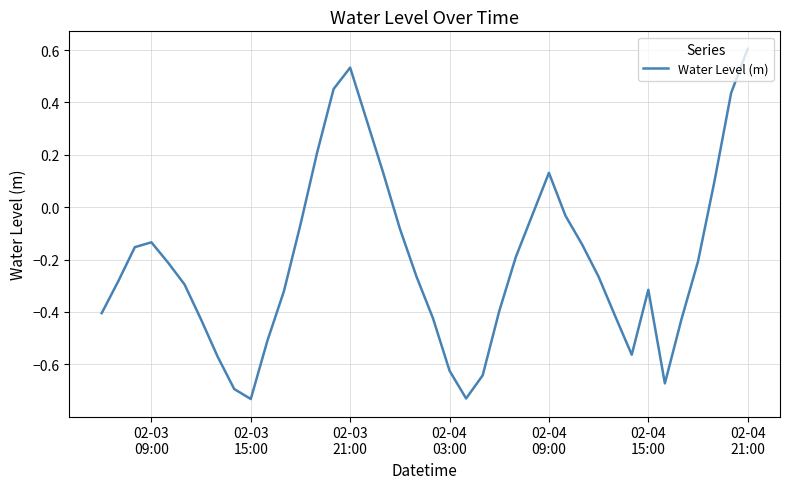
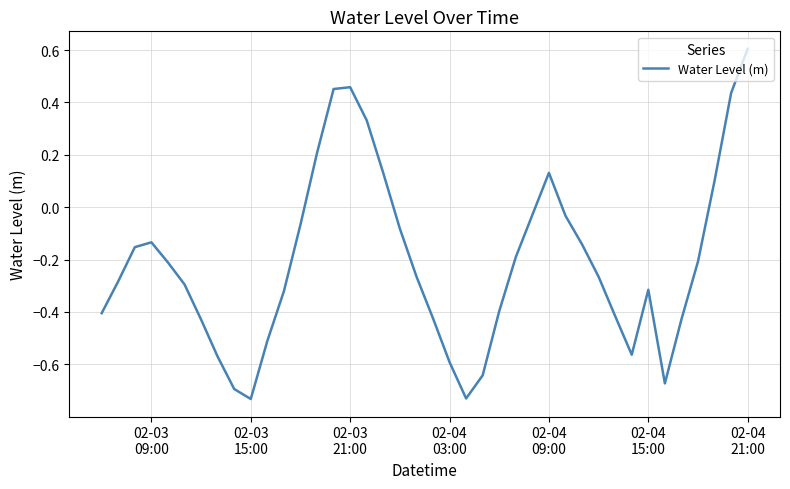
02-03 21:00: 0.53 -> 0.46
02-04 03:00: -0.62 -> -0.59
